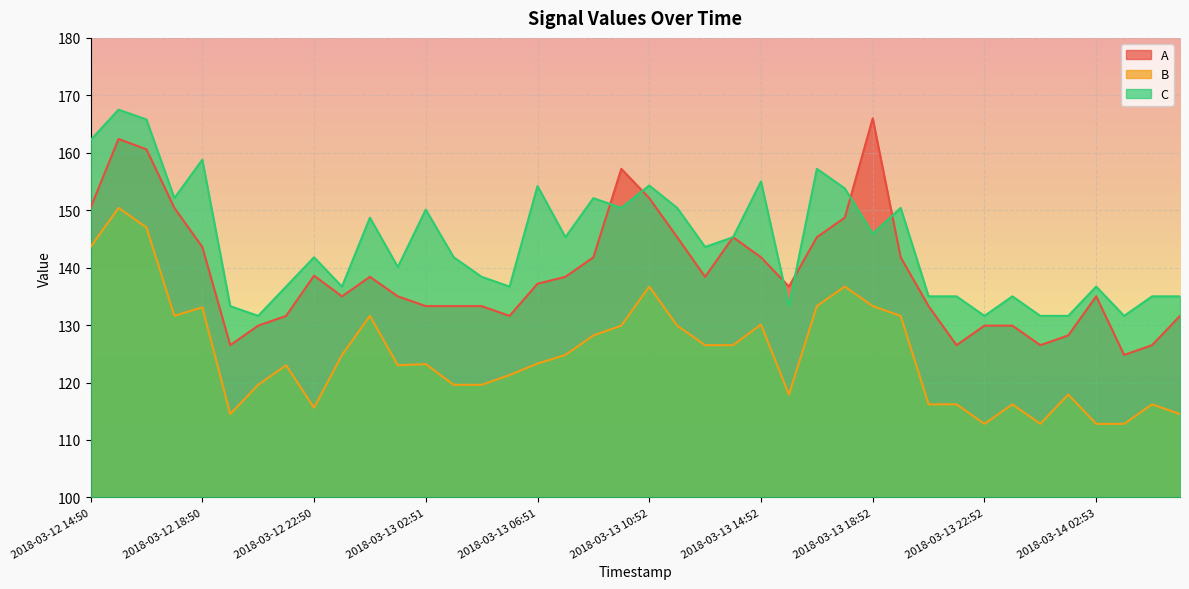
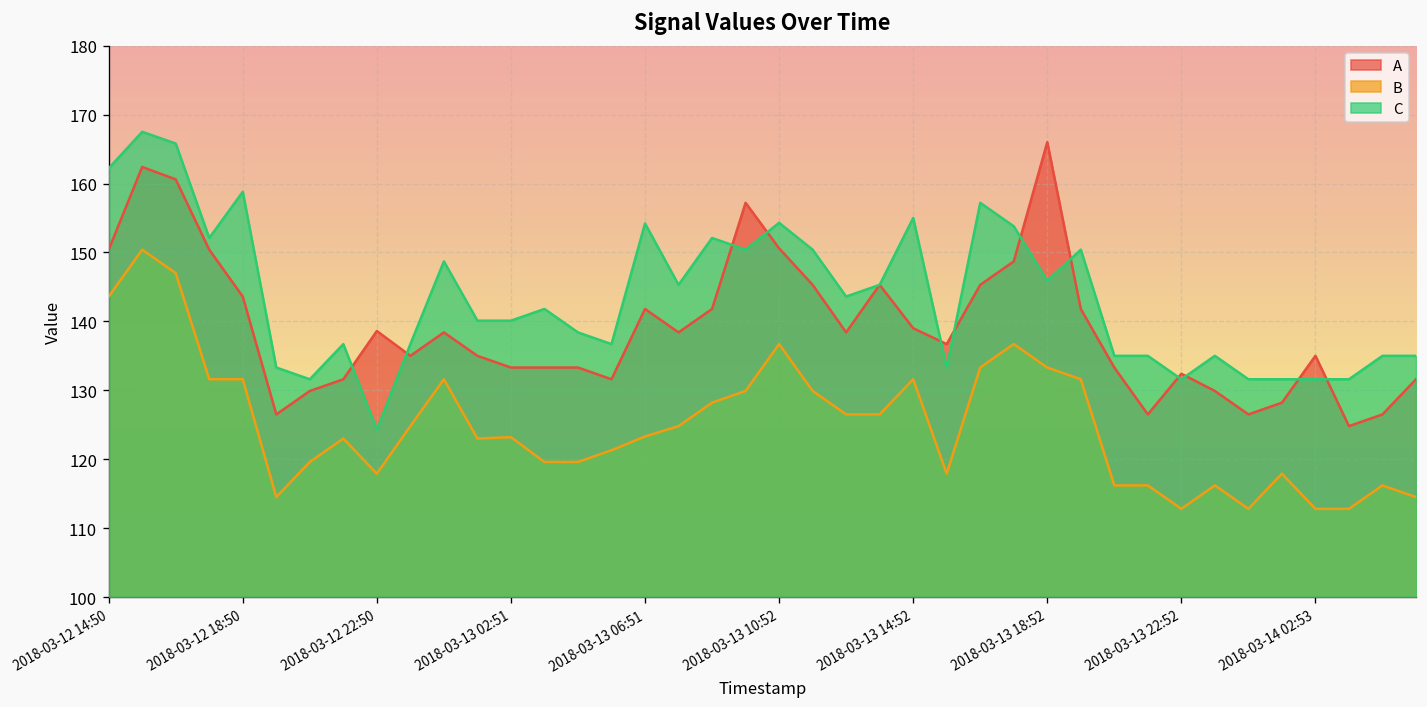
B, 2018-03-12 18:50: 133 -> 132
B, 2018-03-12 22:50: 116 -> 118
C, 2018-03-12 22:50: 142 -> 124
C, 2018-03-13 02:51: 150 -> 140
A, 2018-03-13 06:51: 137 -> 142
A, 2018-03-13 10:52: 152 -> 151
A, 2018-03-13 14:52: 142 -> 139
B, 2018-03-13 14:52: 130 -> 132
A, 2018-03-13 22:52: 130 -> 132
C, 2018-03-14 02:53: 137 -> 132
